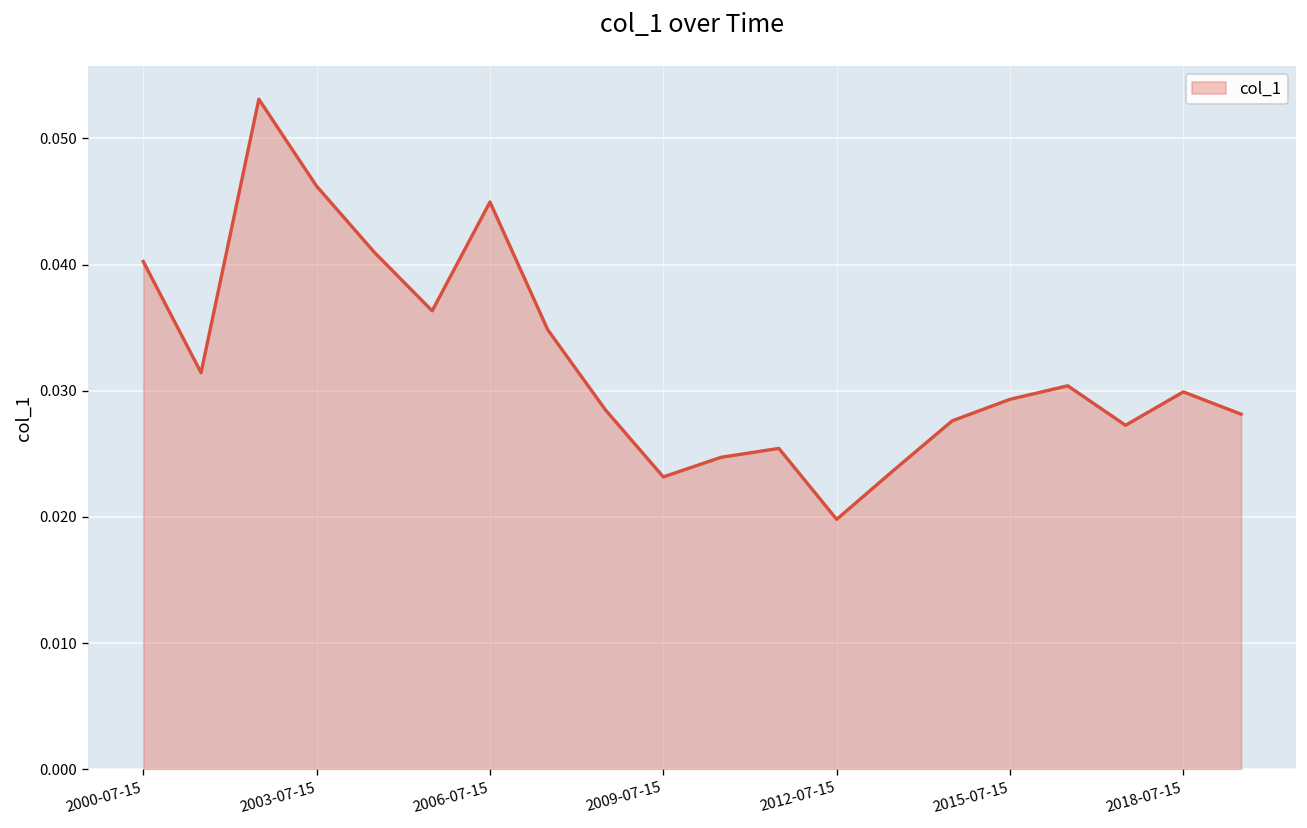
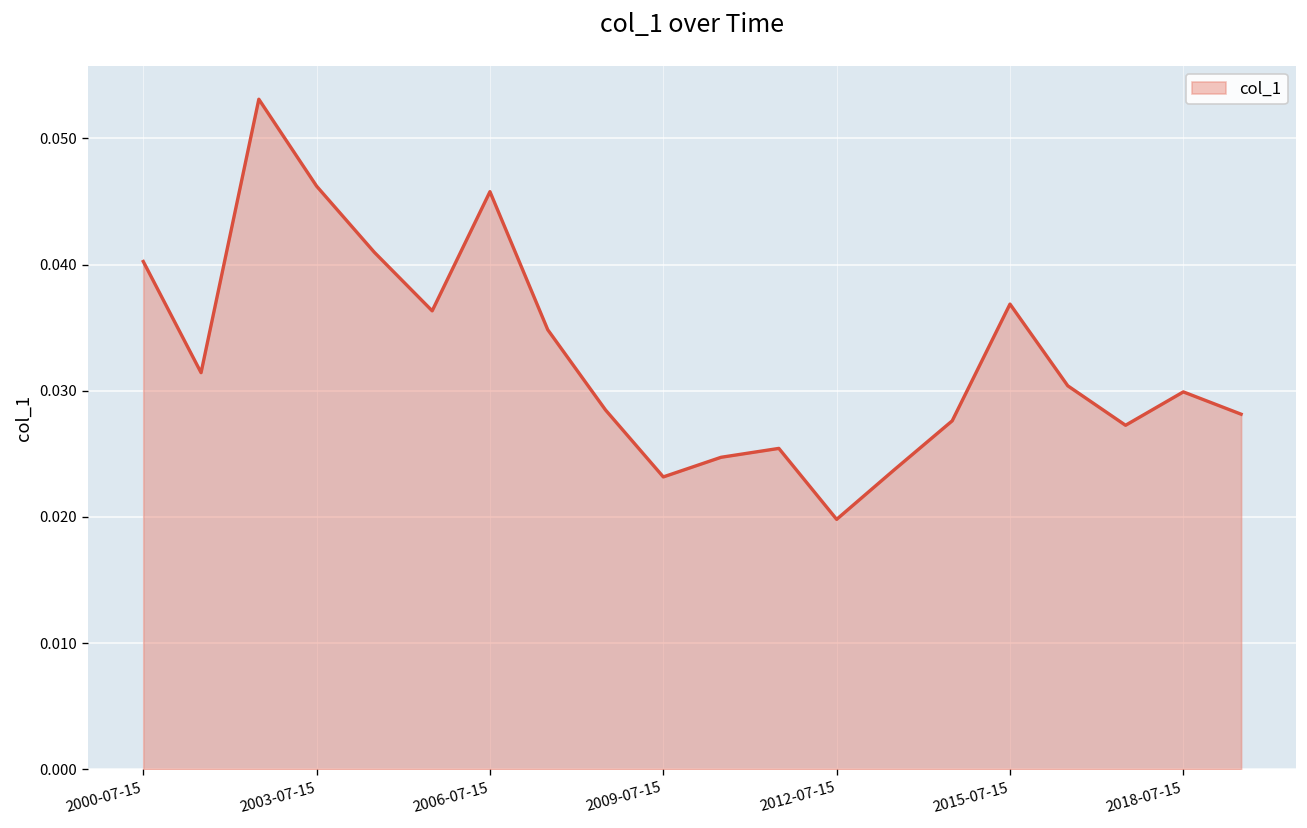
2006-07-15: 0.0450 -> 0.0458
2015-07-15: 0.0293 -> 0.0369
